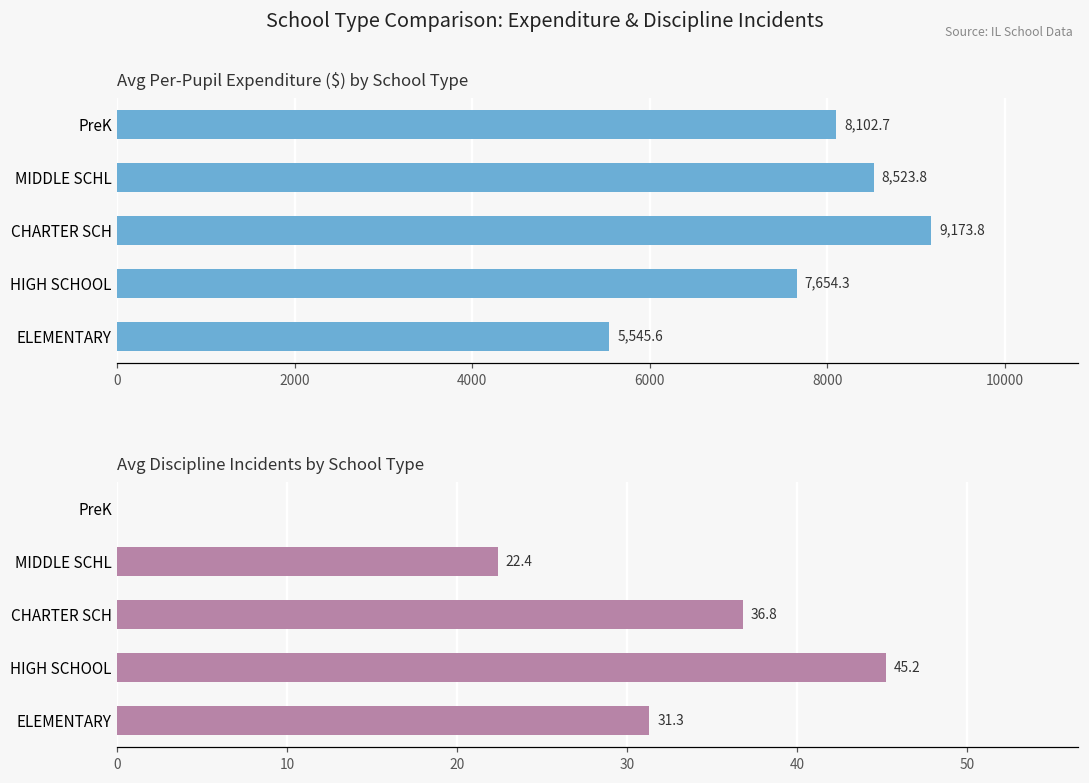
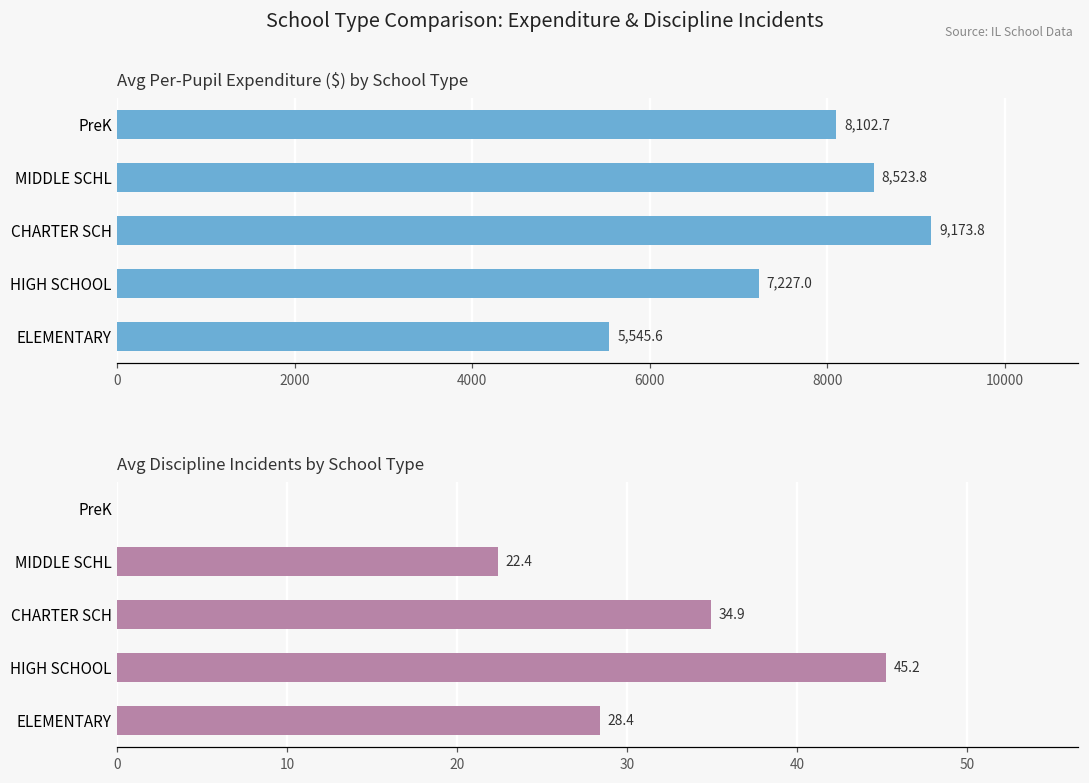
Avg Per-Pupil Expenditure ($) by School Type, HIGH SCHOOL: 7,654.3 -> 7,227.0
Avg Discipline Incidents by School Type, CHARTER SCH: 36.8 -> 34.9
Avg Discipline Incidents by School Type, ELEMENTARY: 31.3 -> 28.4
